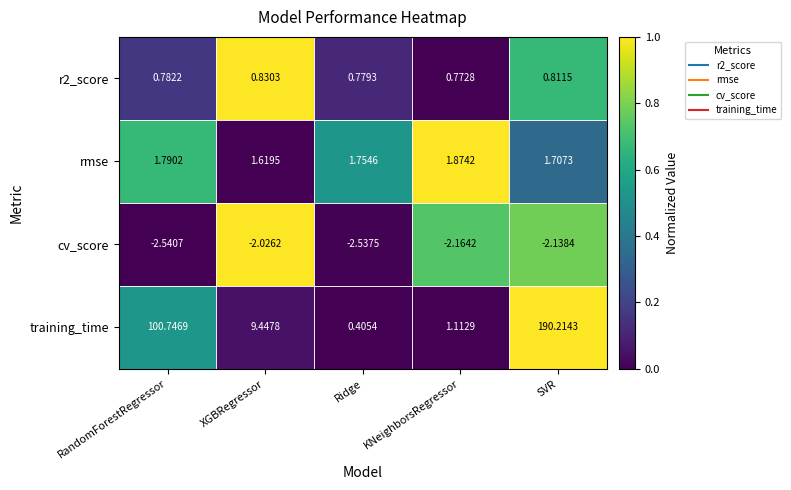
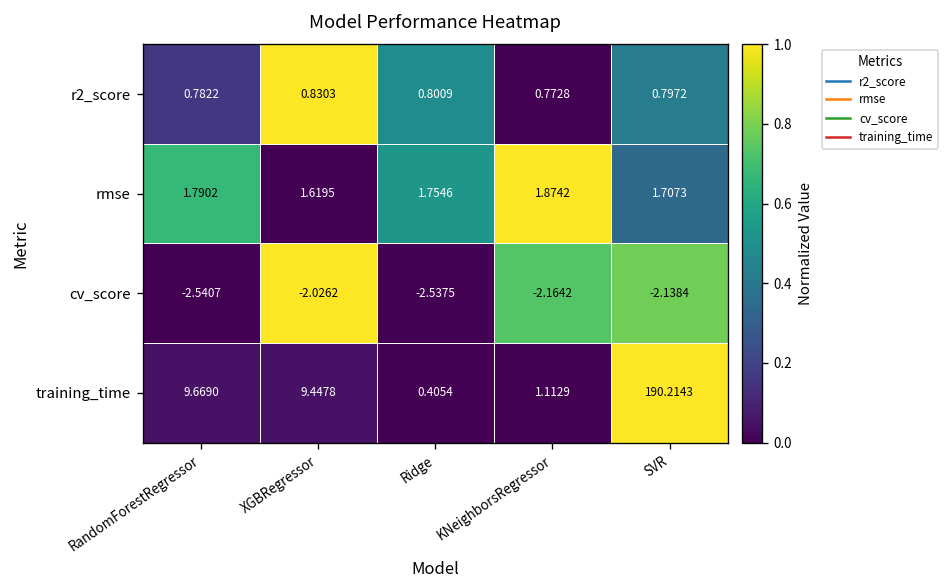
r2_score, Ridge: 0.7793 -> 0.8009
r2_score, SVR: 0.8115 -> 0.7972
training_time, RandomForestRegressor: 100.7469 -> 9.6690
